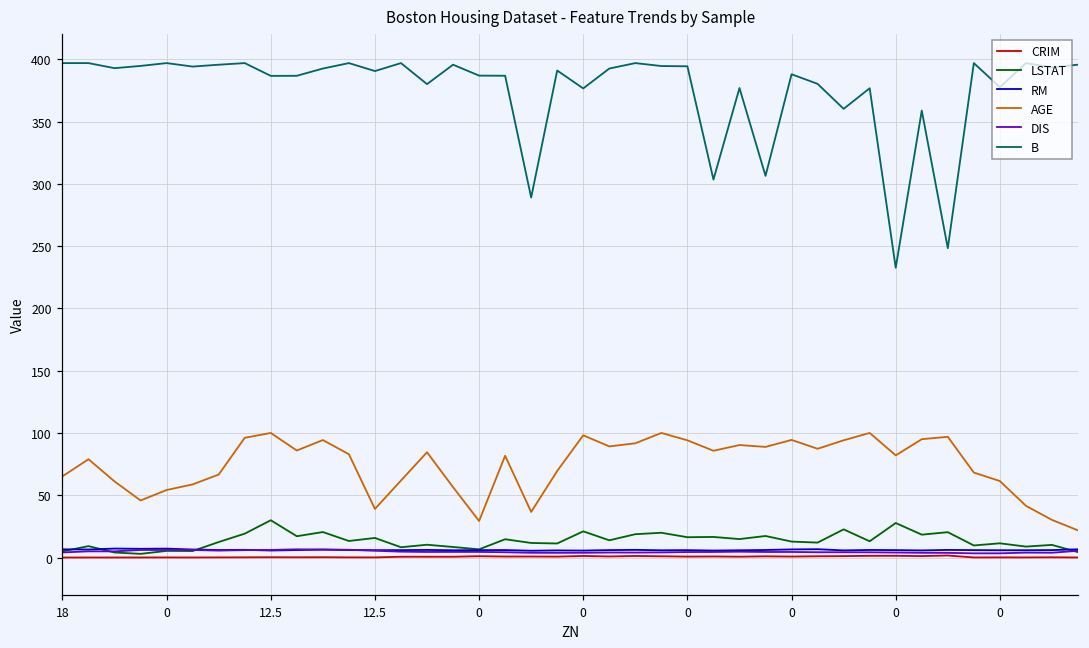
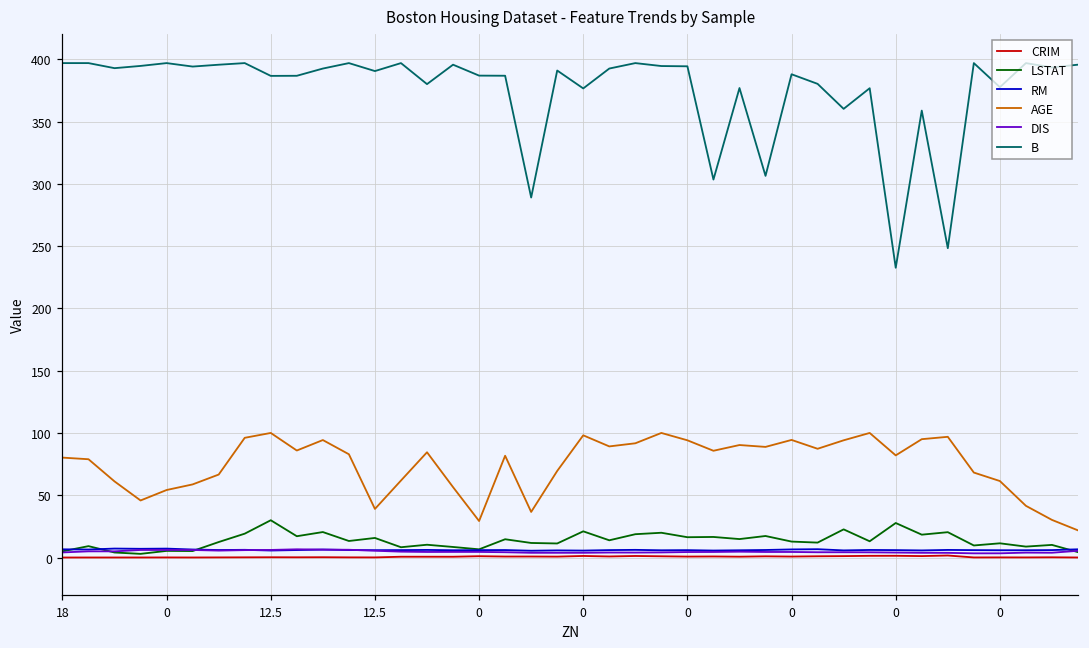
AGE, 18: 65 -> 80
